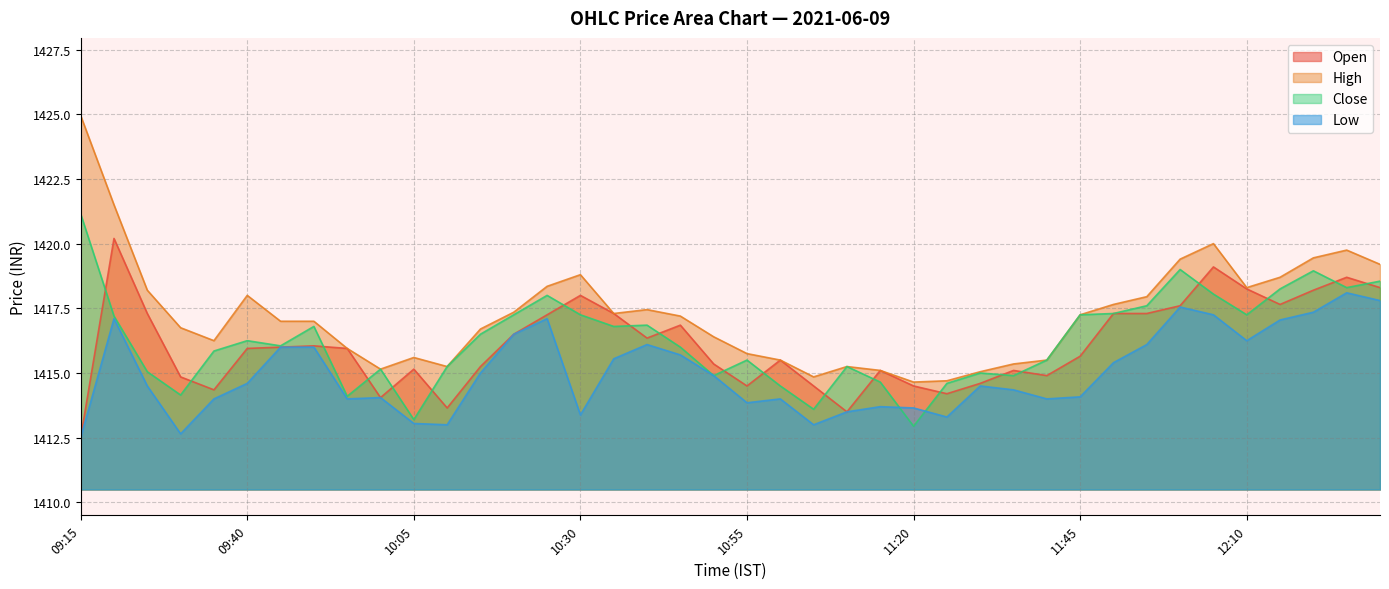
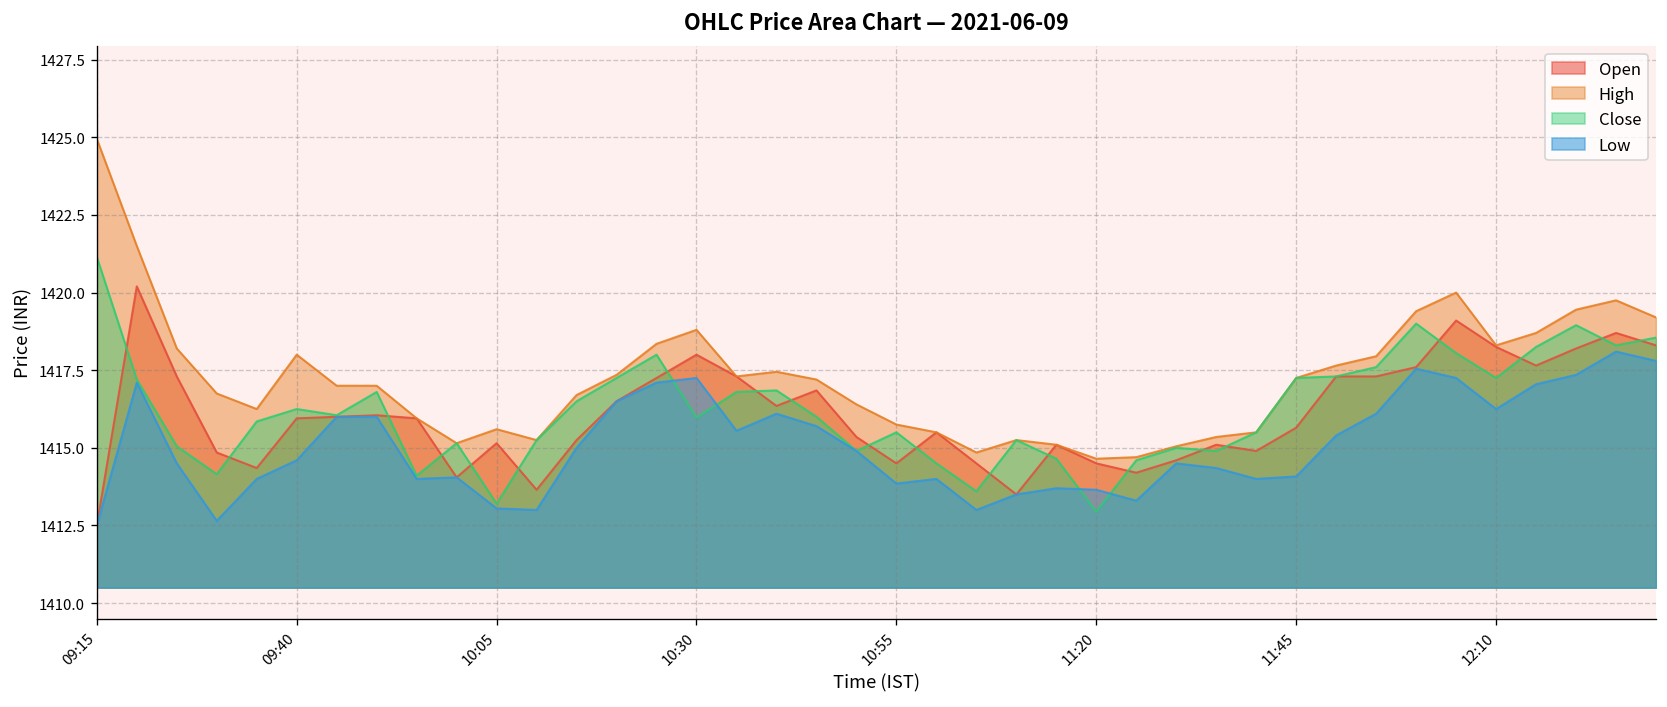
Close, 10:30: 1417.3 -> 1416.0
Low, 10:30: 1413.4 -> 1417.3
